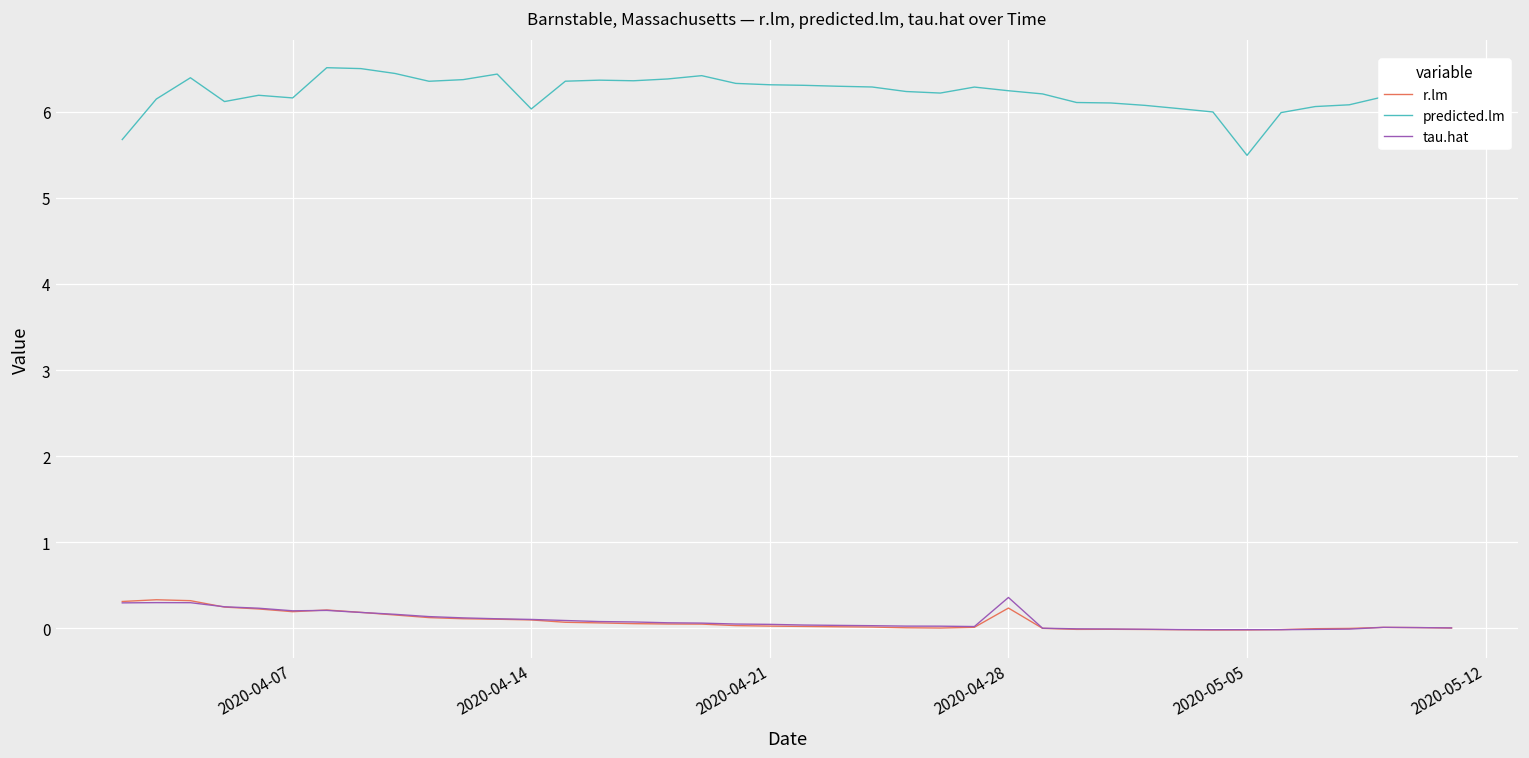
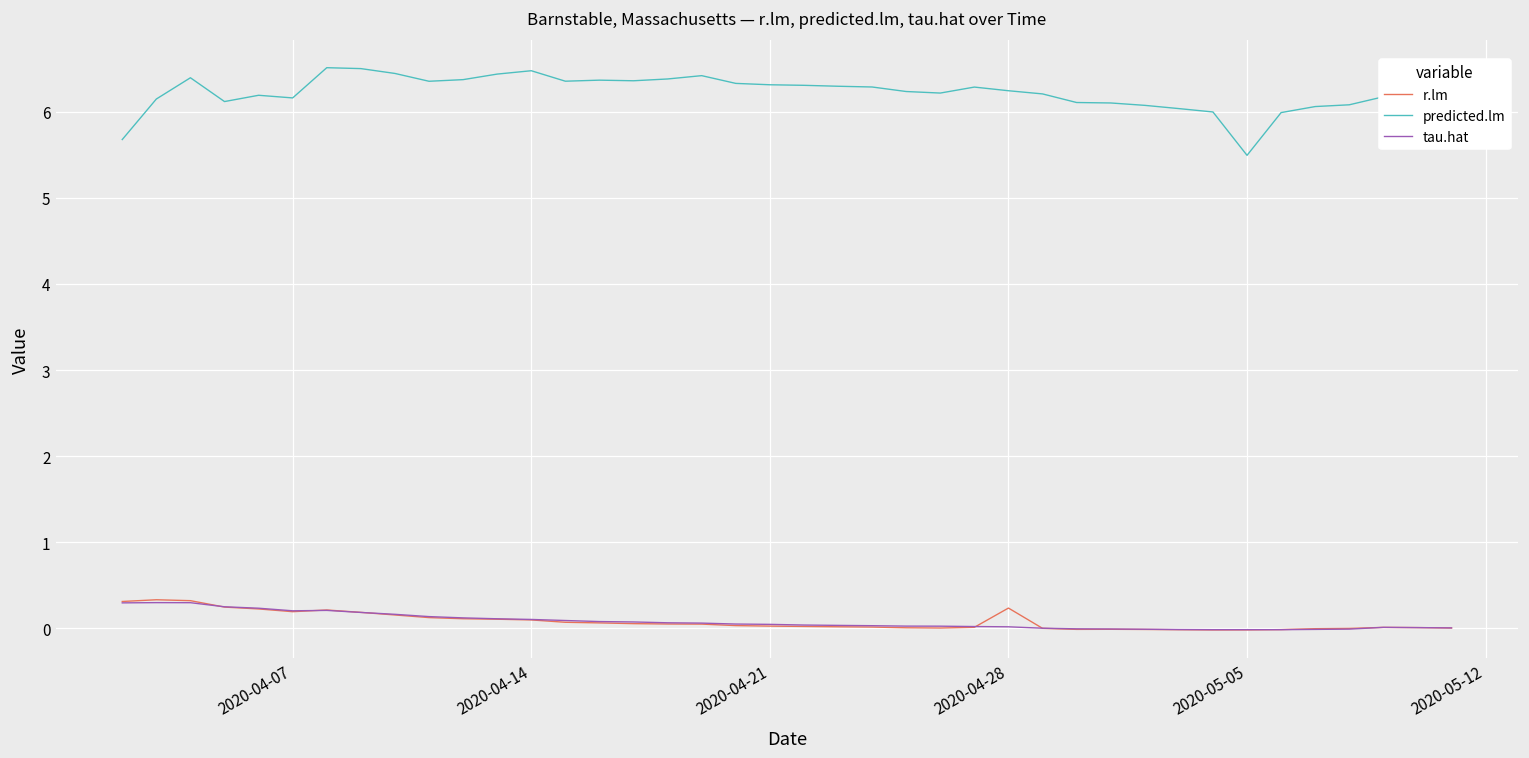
predicted.lm, 2020-04-14: 6.0 -> 6.5
tau.hat, 2020-04-28: 0.4 -> 0.0
